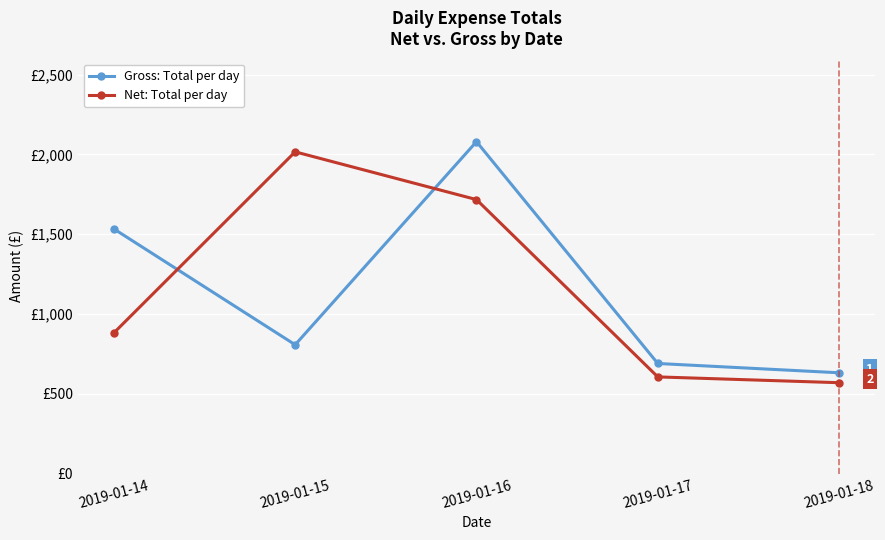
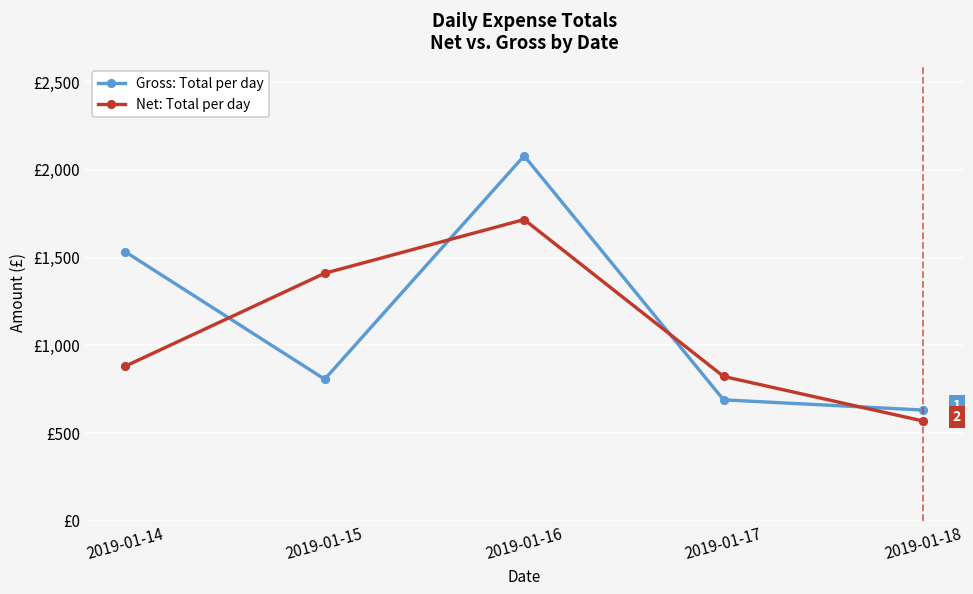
Net: Total per day, 2019-01-15: £2,020 -> £1,410
Net: Total per day, 2019-01-17: £610 -> £820
